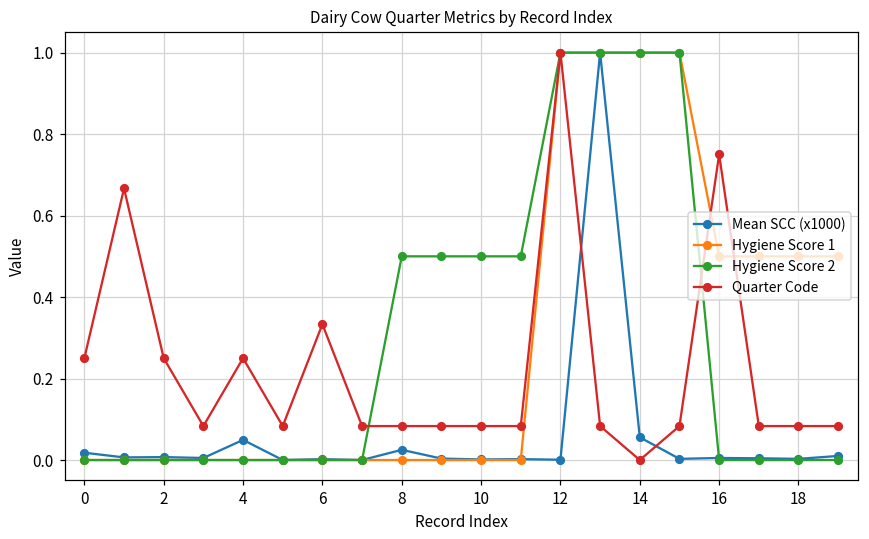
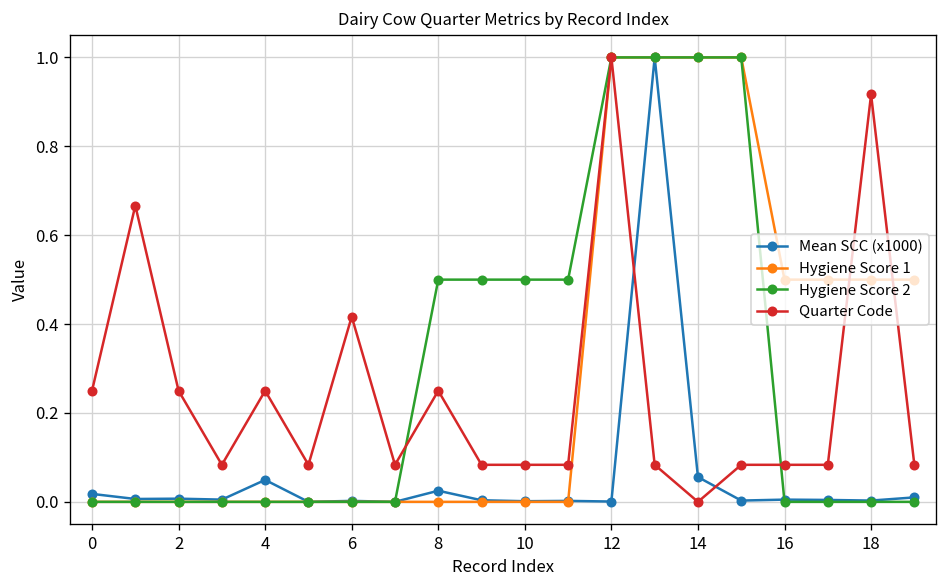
Quarter Code, 6: 0.33 -> 0.42
Quarter Code, 8: 0.08 -> 0.25
Quarter Code, 16: 0.75 -> 0.08
Quarter Code, 18: 0.08 -> 0.92
